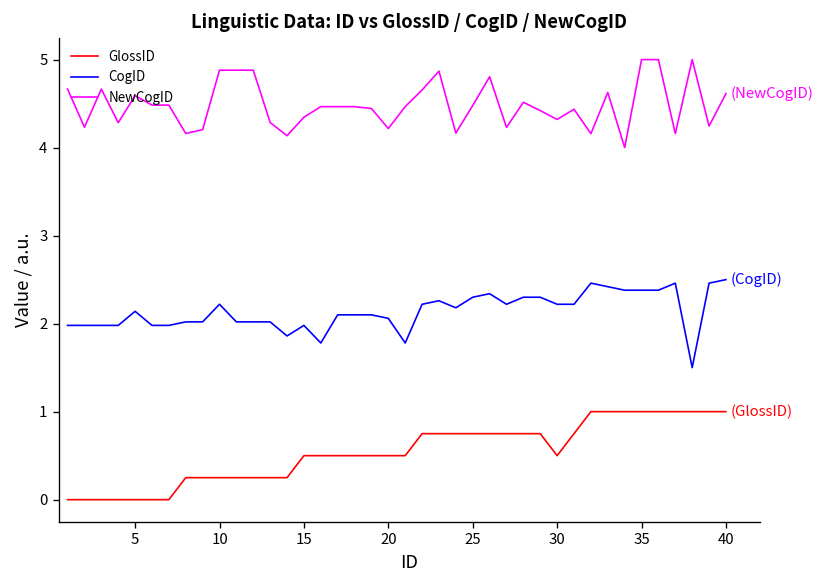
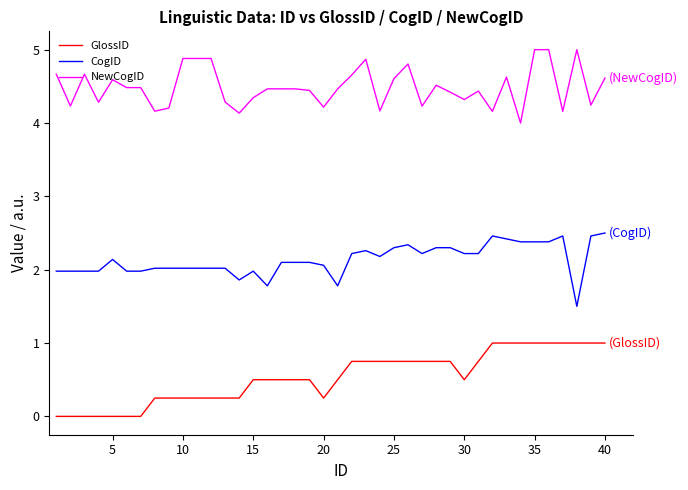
CogID, 10: 2.2 -> 2.0
GlossID, 20: 0.5 -> 0.2
NewCogID, 25: 4.5 -> 4.6
